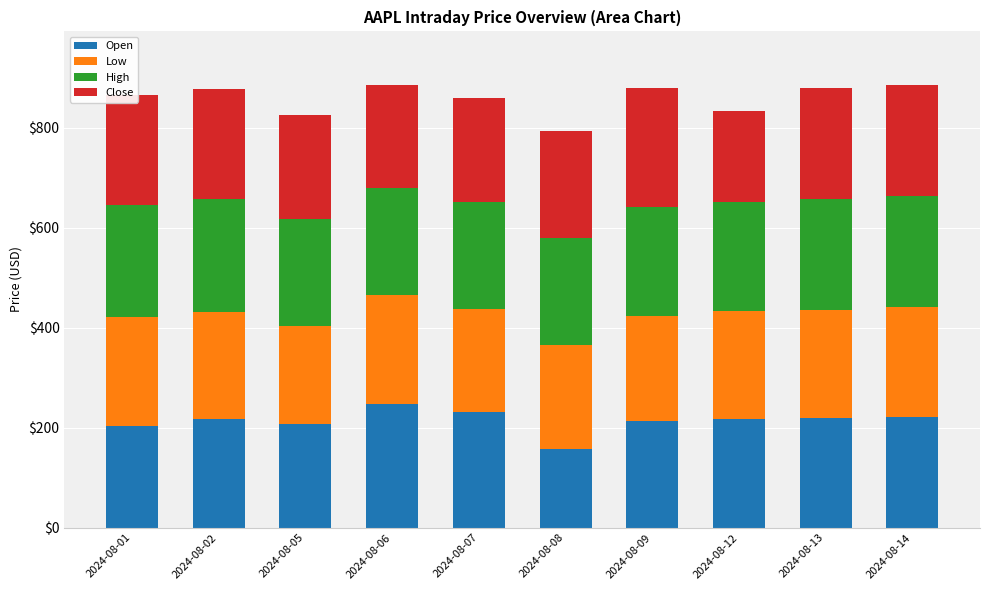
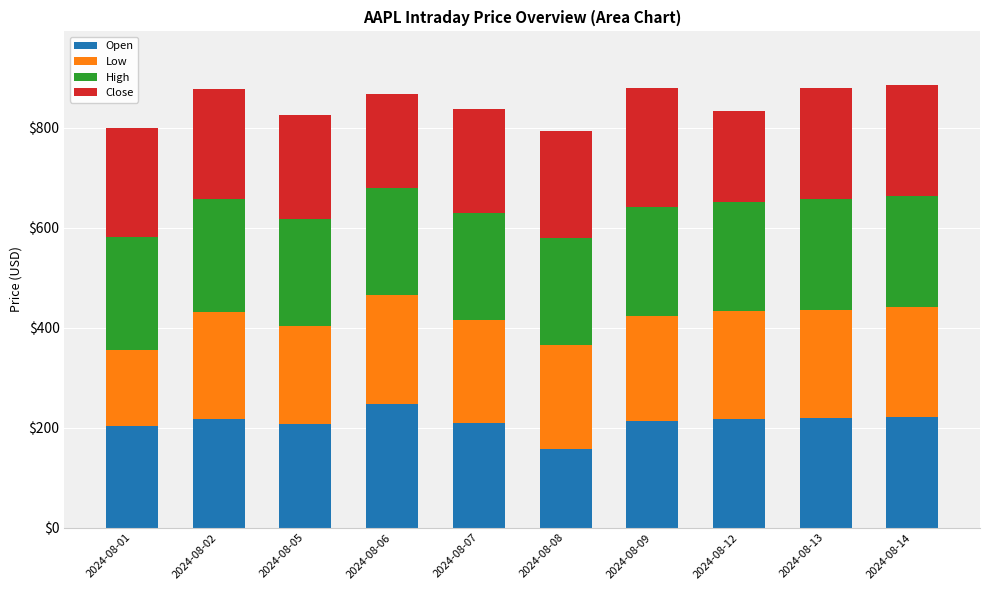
Low, 2024-08-01: $220 -> $150
Close, 2024-08-06: $210 -> $190
Open, 2024-08-07: $230 -> $210
